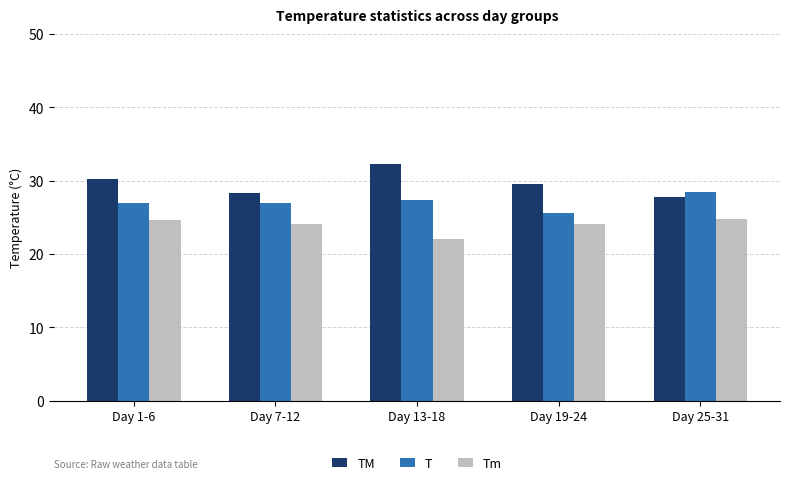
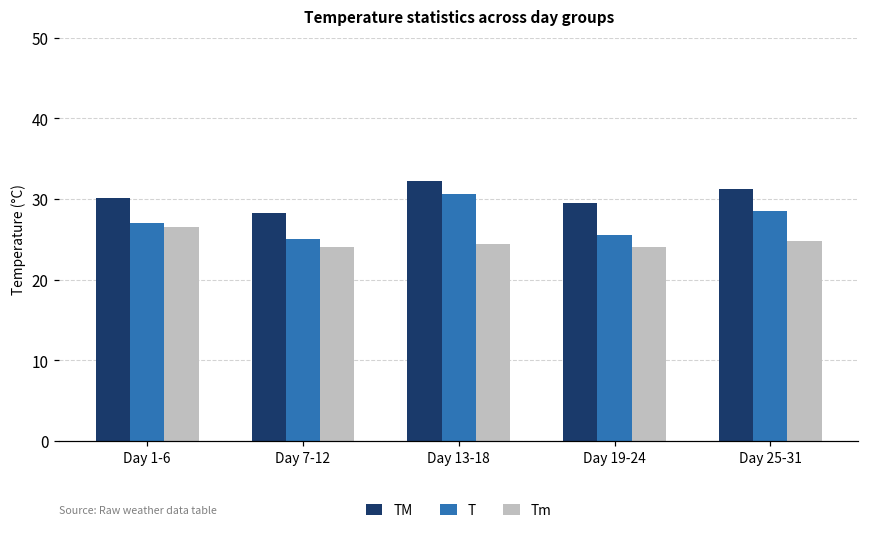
Tm, Day 1-6: 25 -> 27
T, Day 7-12: 27 -> 25
T, Day 13-18: 27 -> 31
Tm, Day 13-18: 22 -> 25
TM, Day 25-31: 28 -> 31
